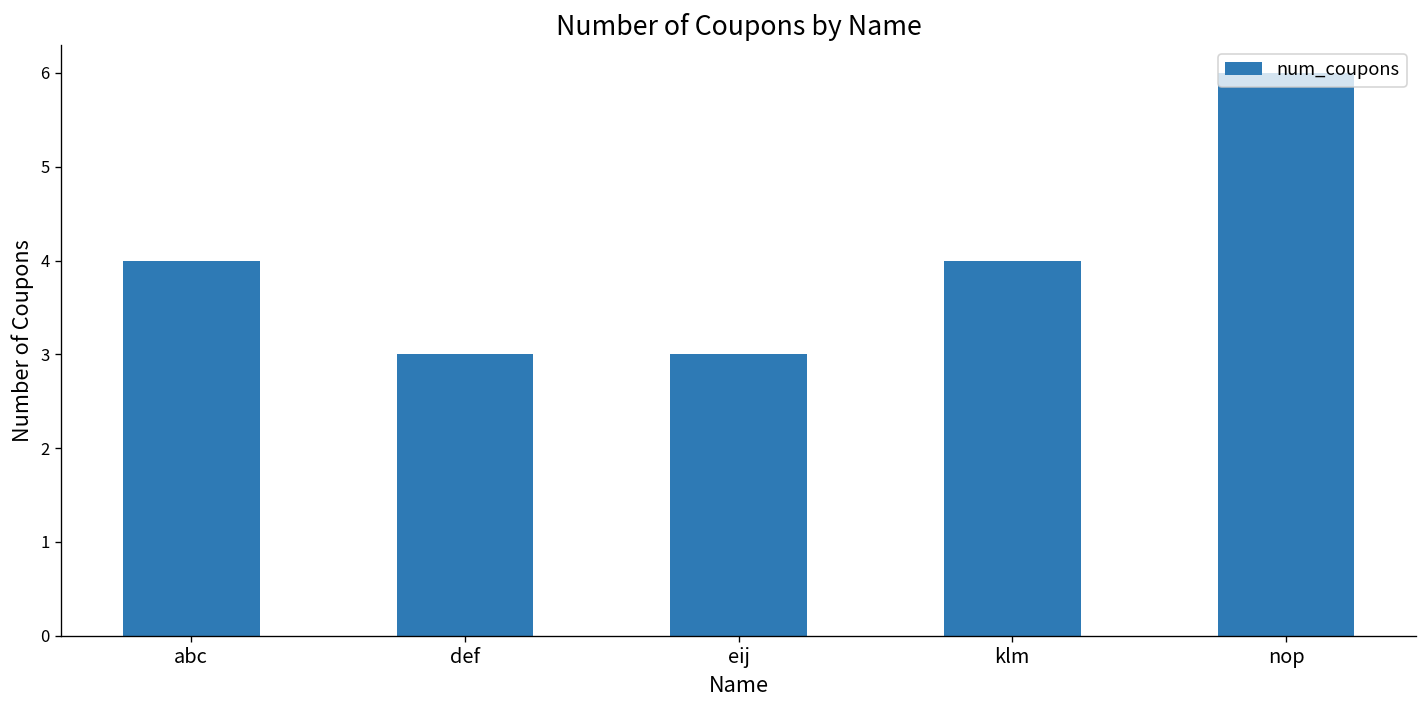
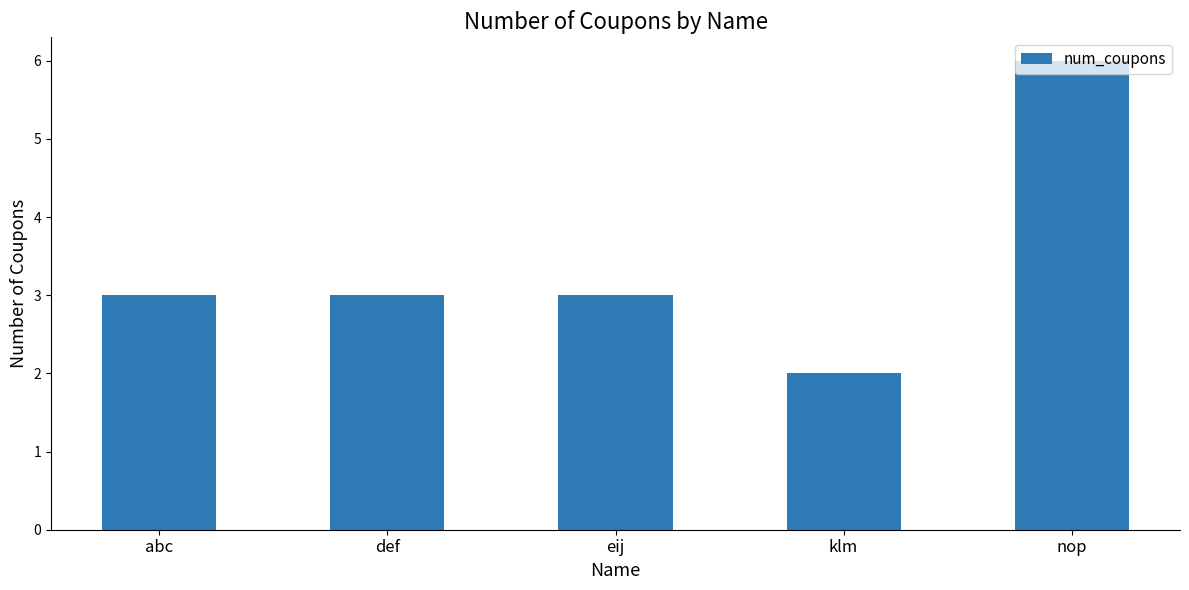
abc: 4 -> 3
klm: 4 -> 2
